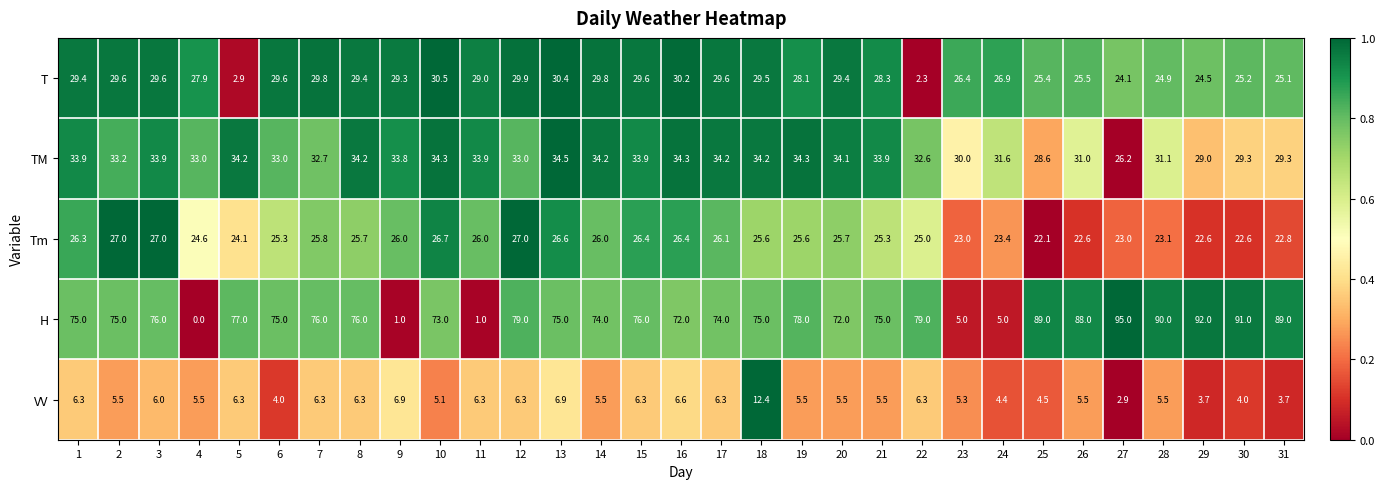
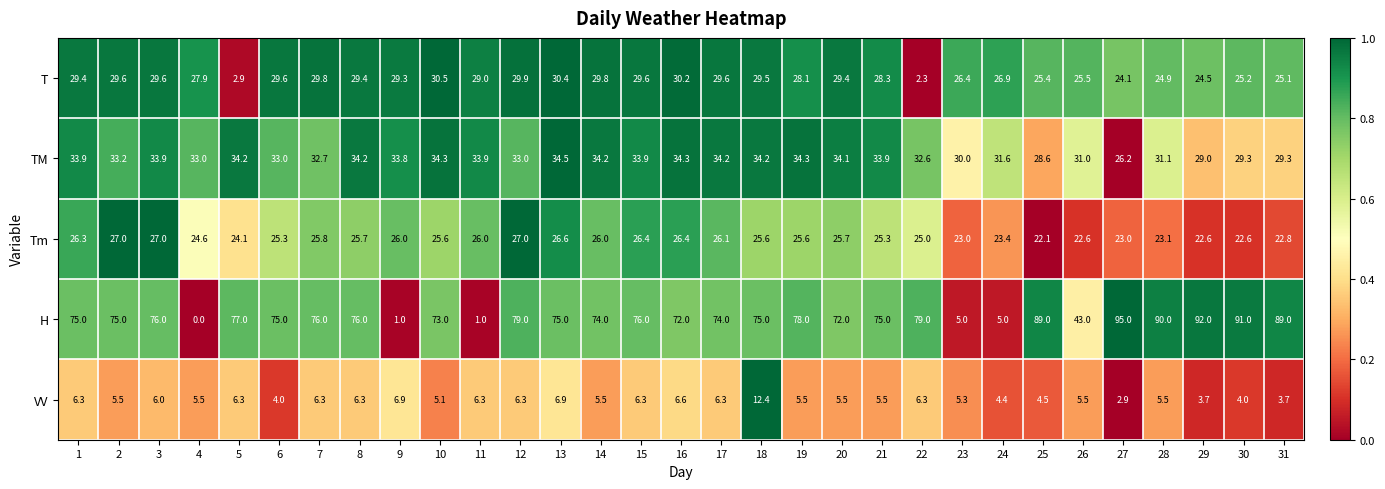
Tm, 10: 26.7 -> 25.6
H, 26: 88.0 -> 43.0
